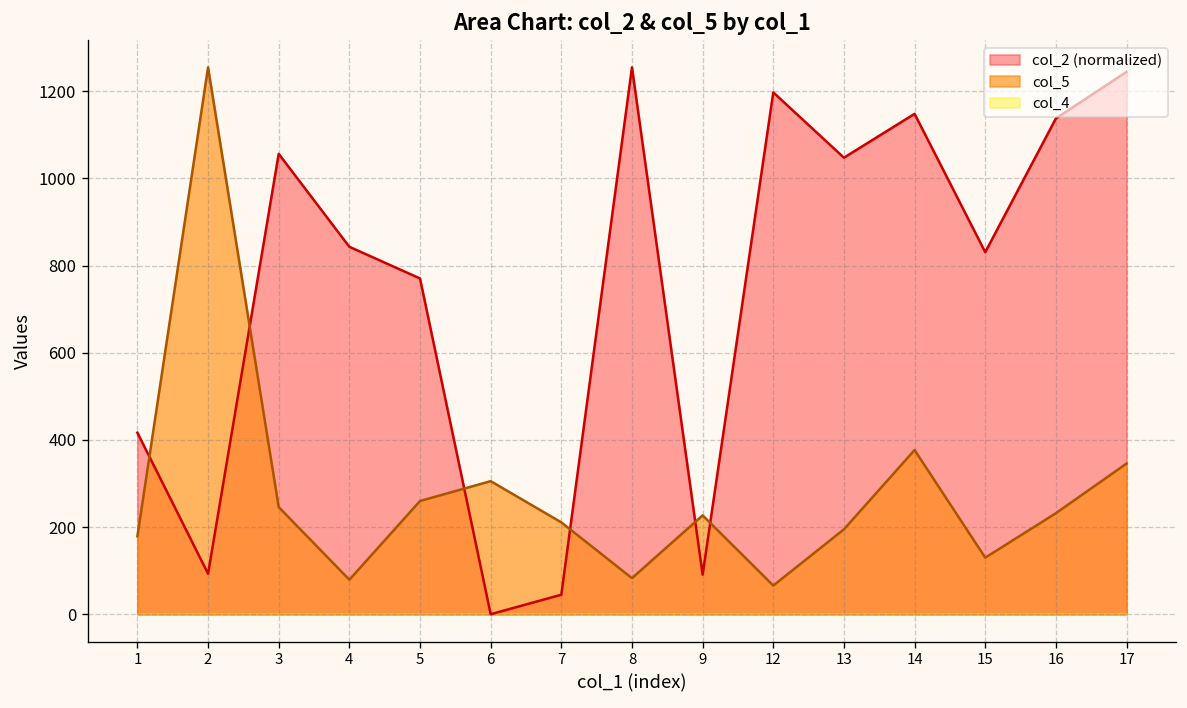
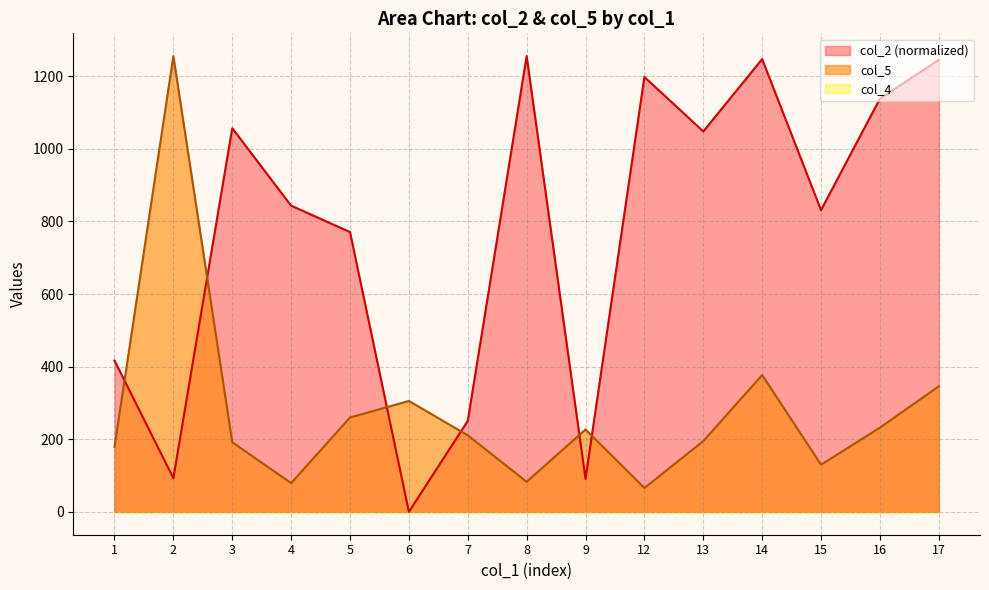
col_5, 3: 250 -> 190
col_2 (normalized), 7: 40 -> 250
col_2 (normalized), 14: 1150 -> 1250
